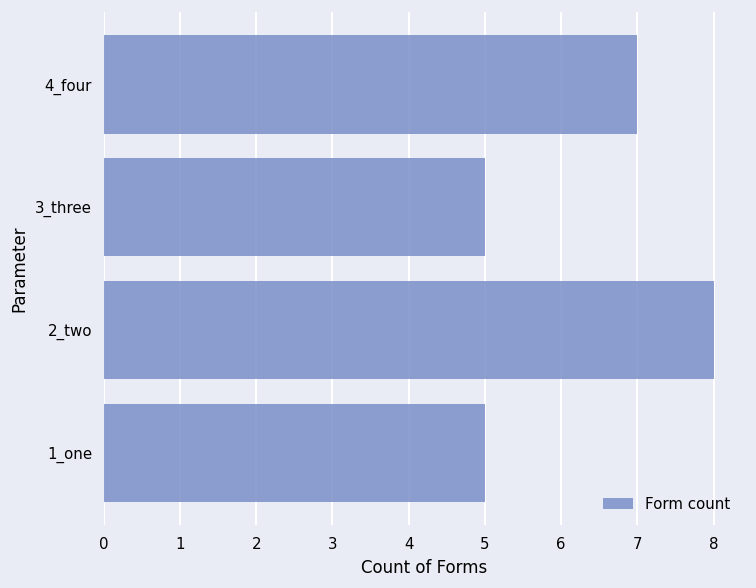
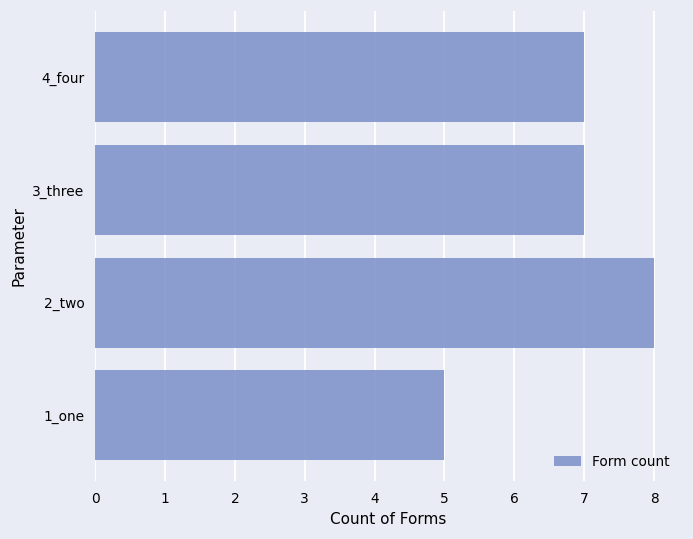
3_three: 5 -> 7
